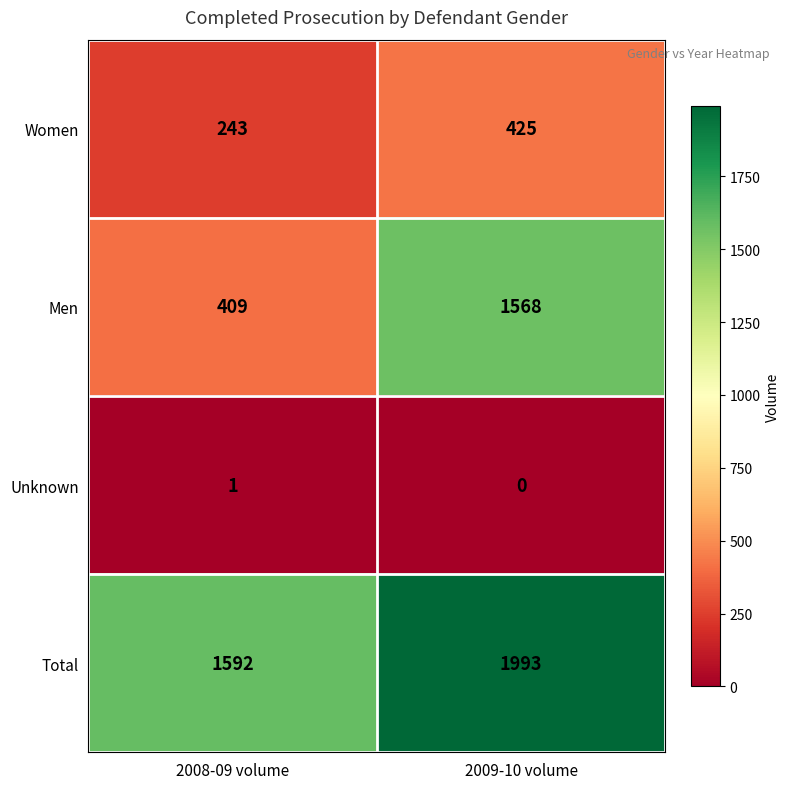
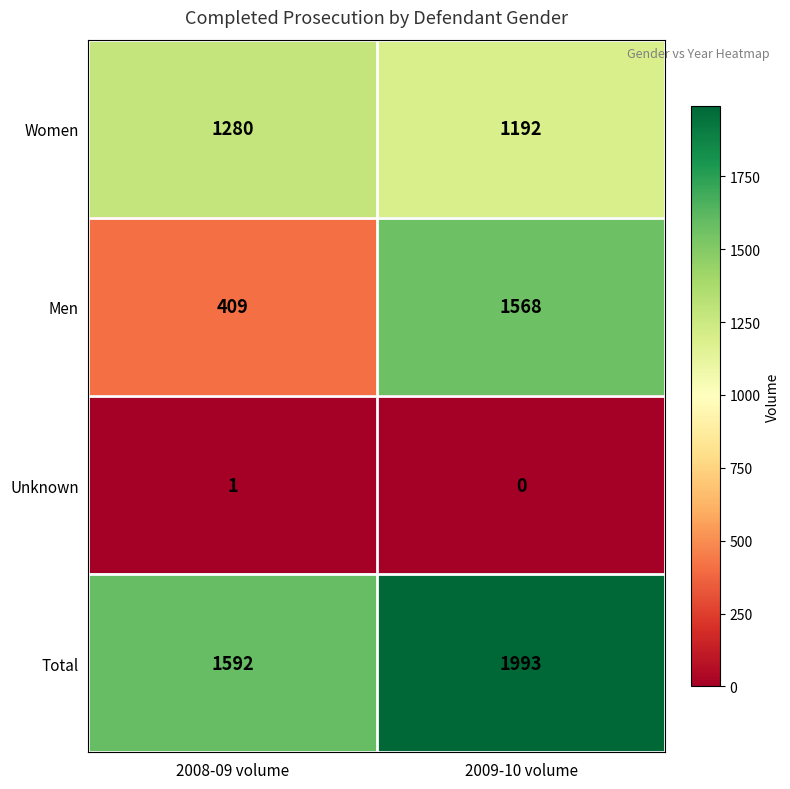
Women, 2008-09 volume: 243 -> 1280
Women, 2009-10 volume: 425 -> 1192
